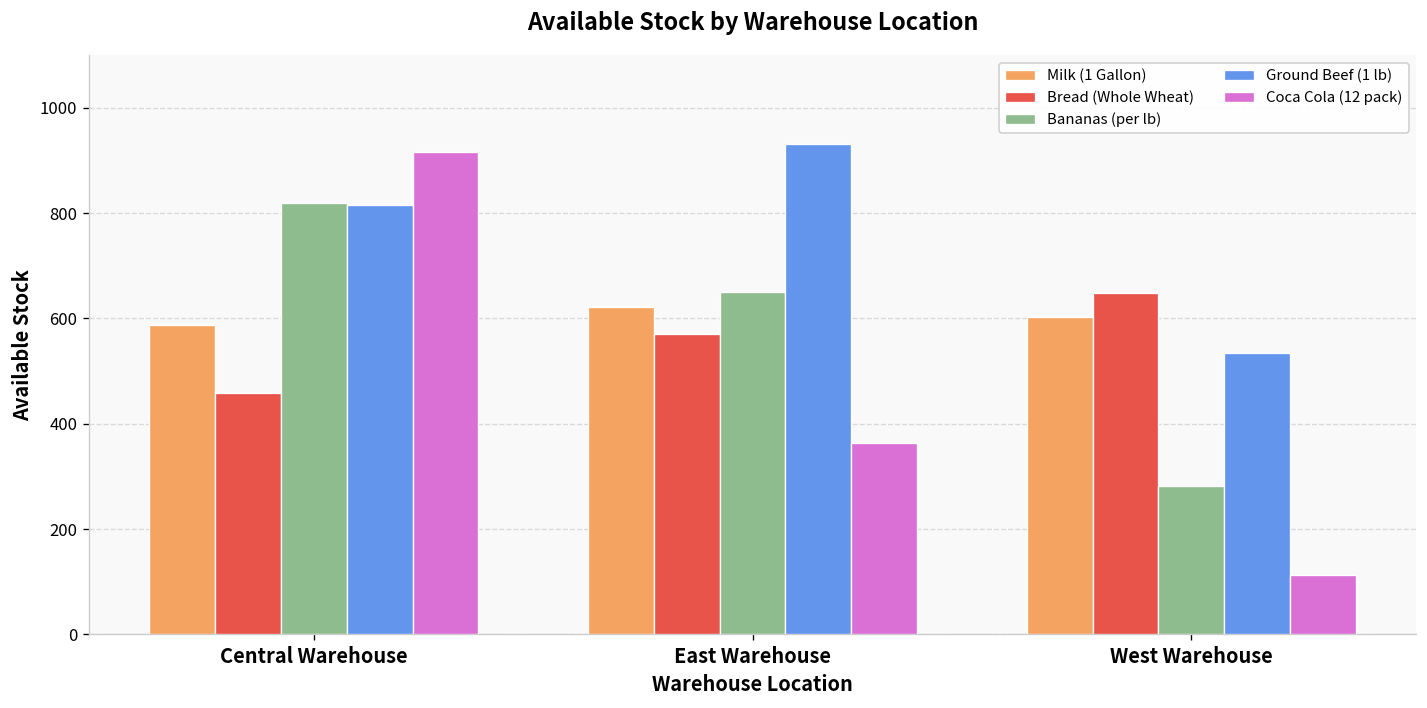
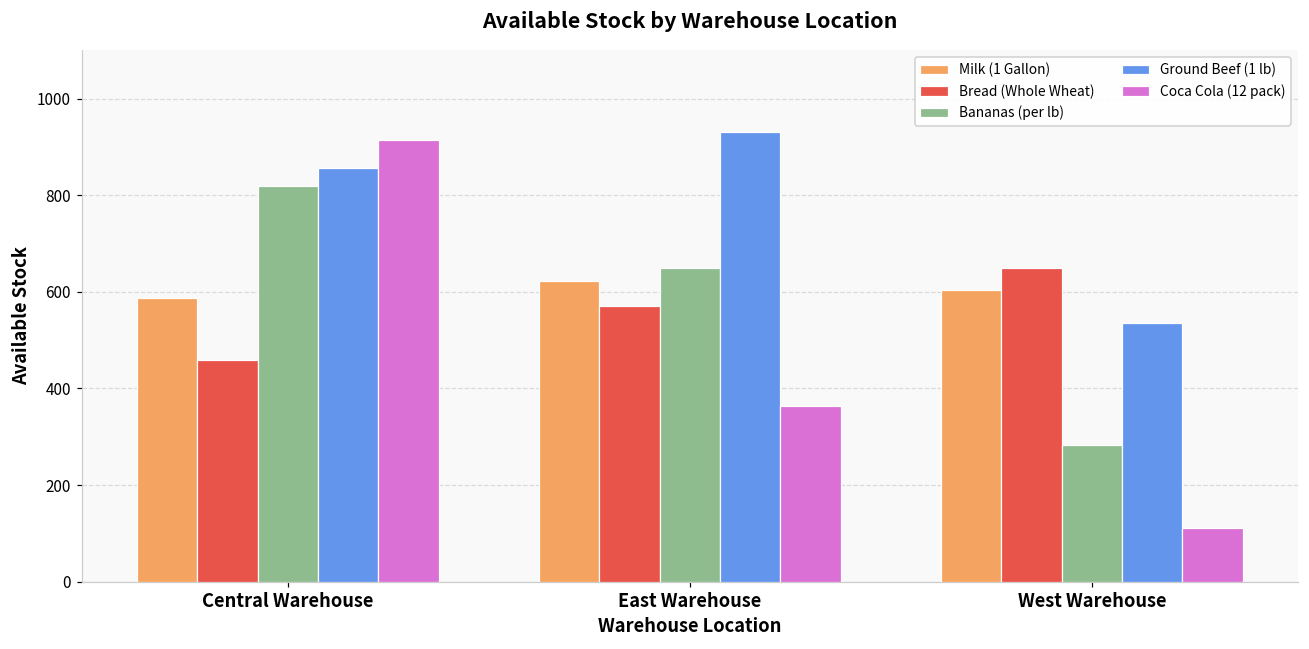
Ground Beef (1 lb), Central Warehouse: 820 -> 860
